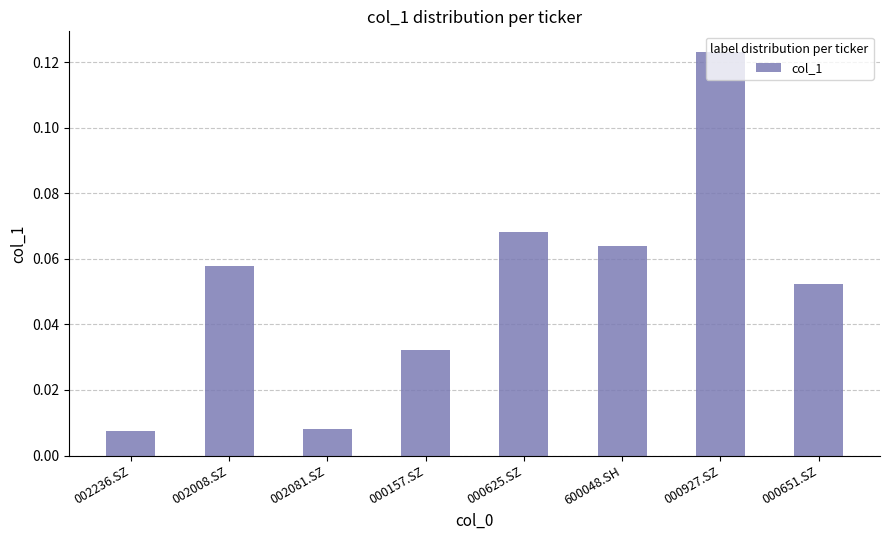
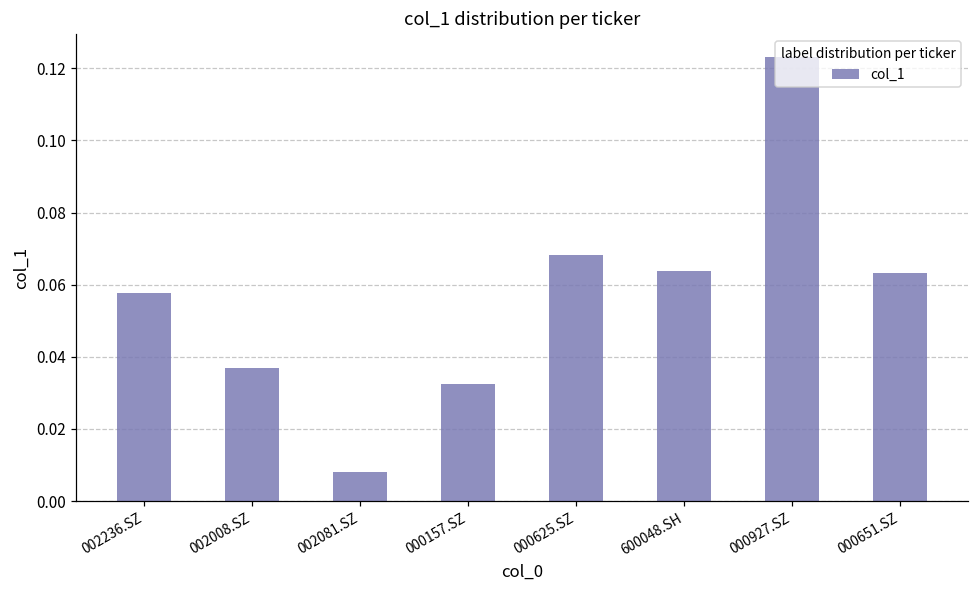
002236.SZ: 0.008 -> 0.058
002008.SZ: 0.058 -> 0.037
000651.SZ: 0.052 -> 0.063
